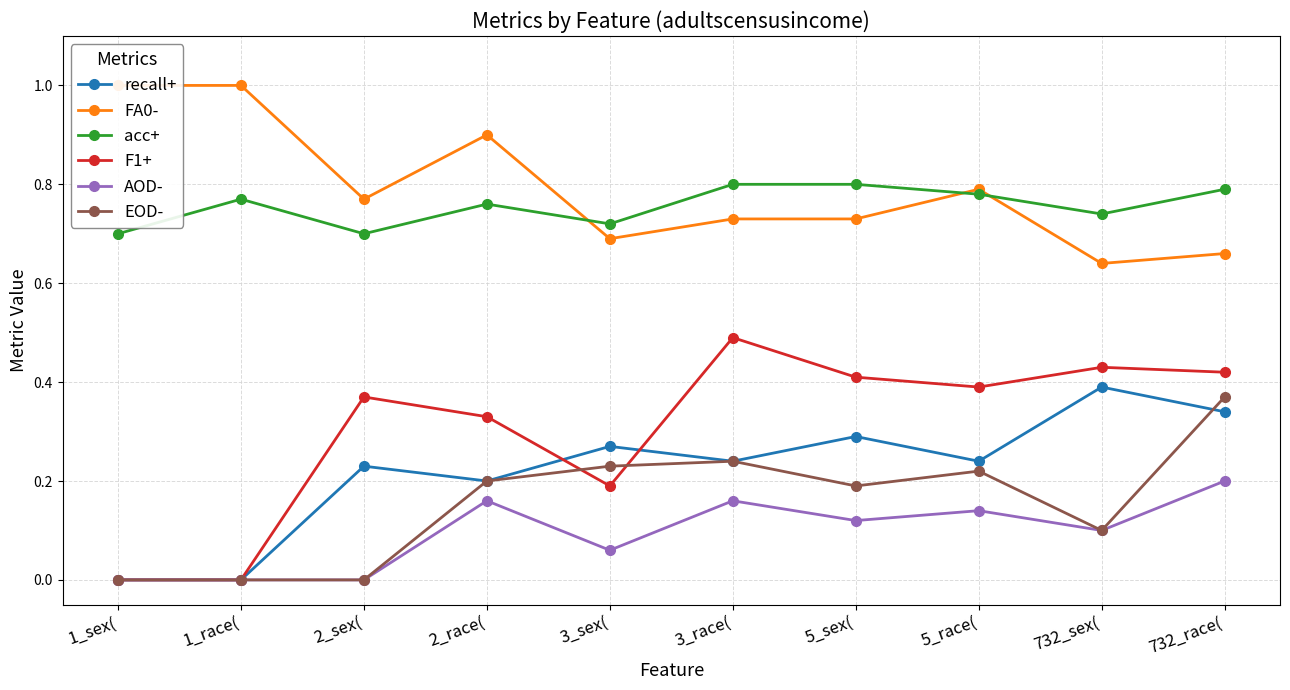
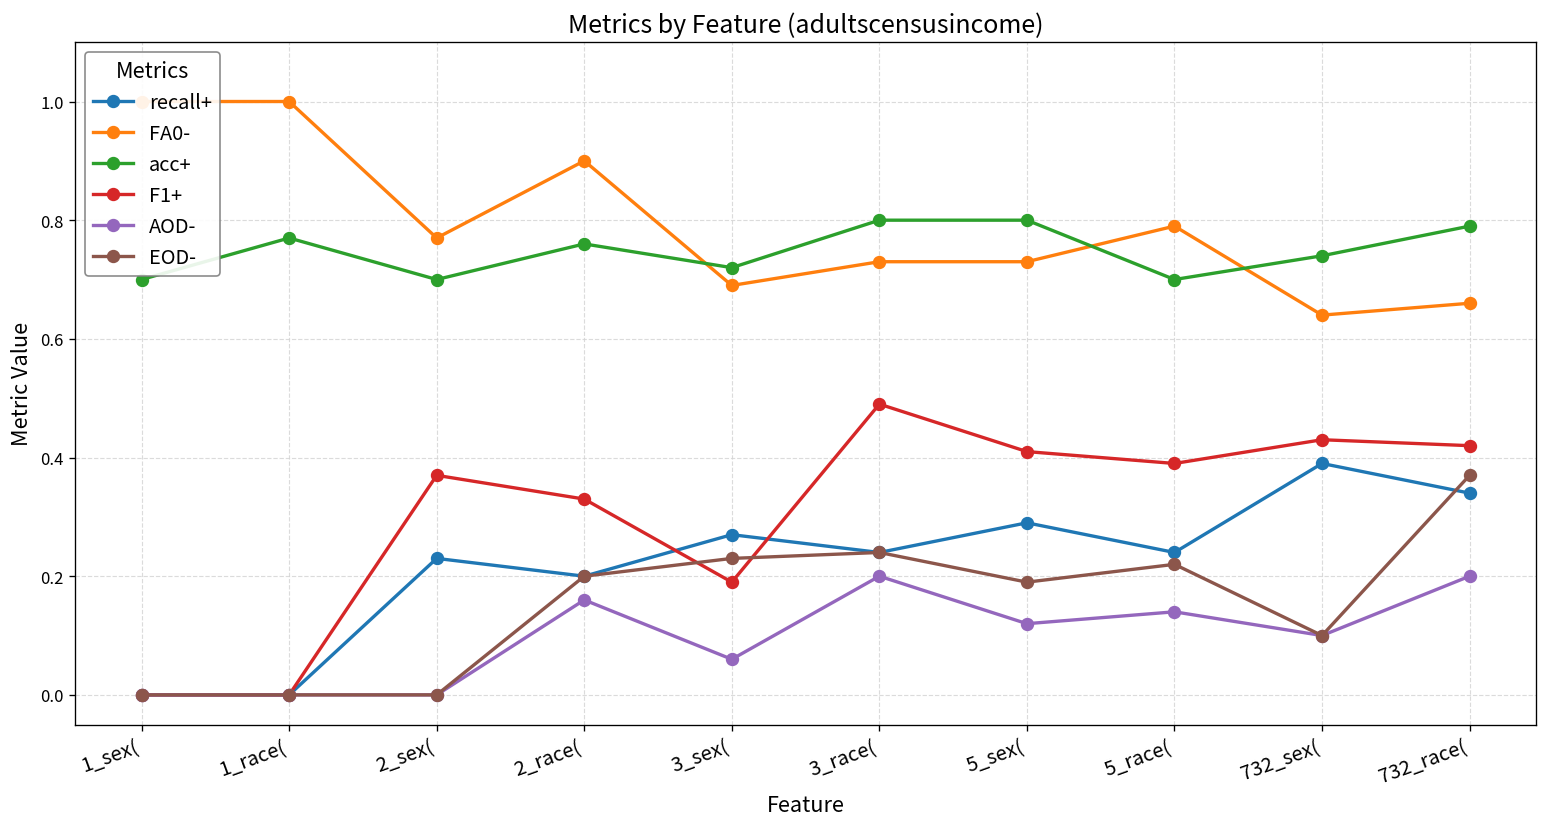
AOD-, 3_race(: 0.16 -> 0.20
acc+, 5_race(: 0.78 -> 0.70
